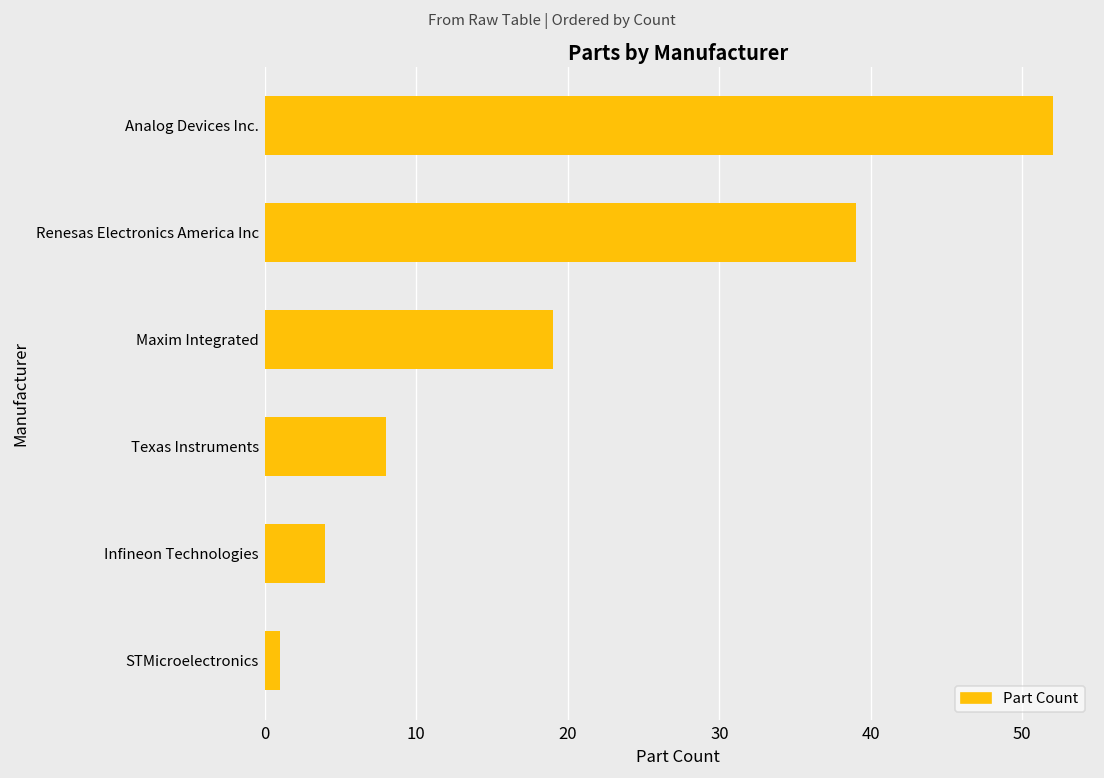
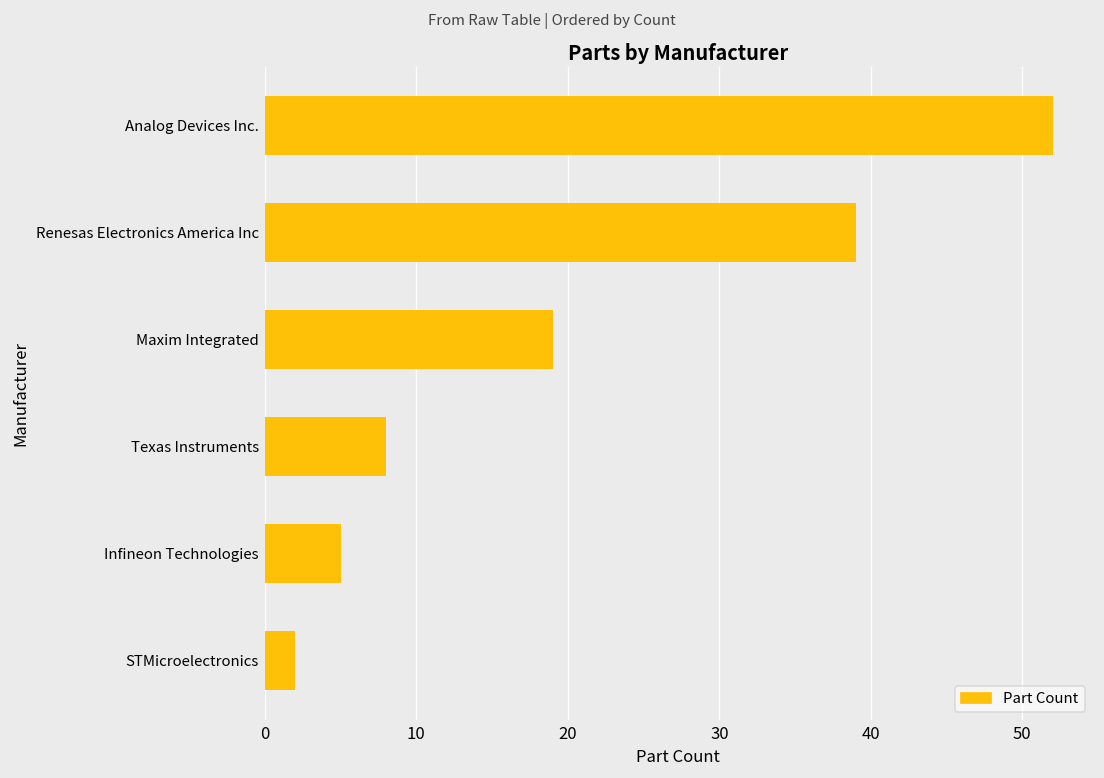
Infineon Technologies: 4 -> 5
STMicroelectronics: 1 -> 2
